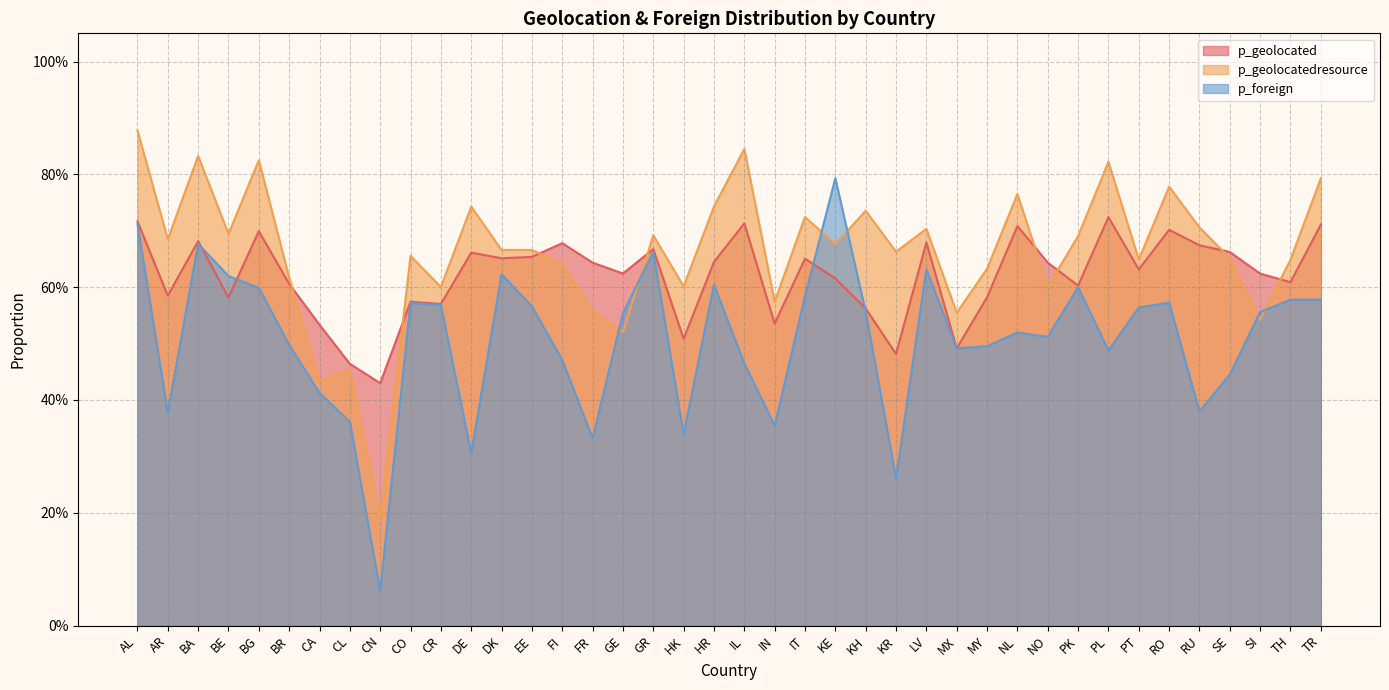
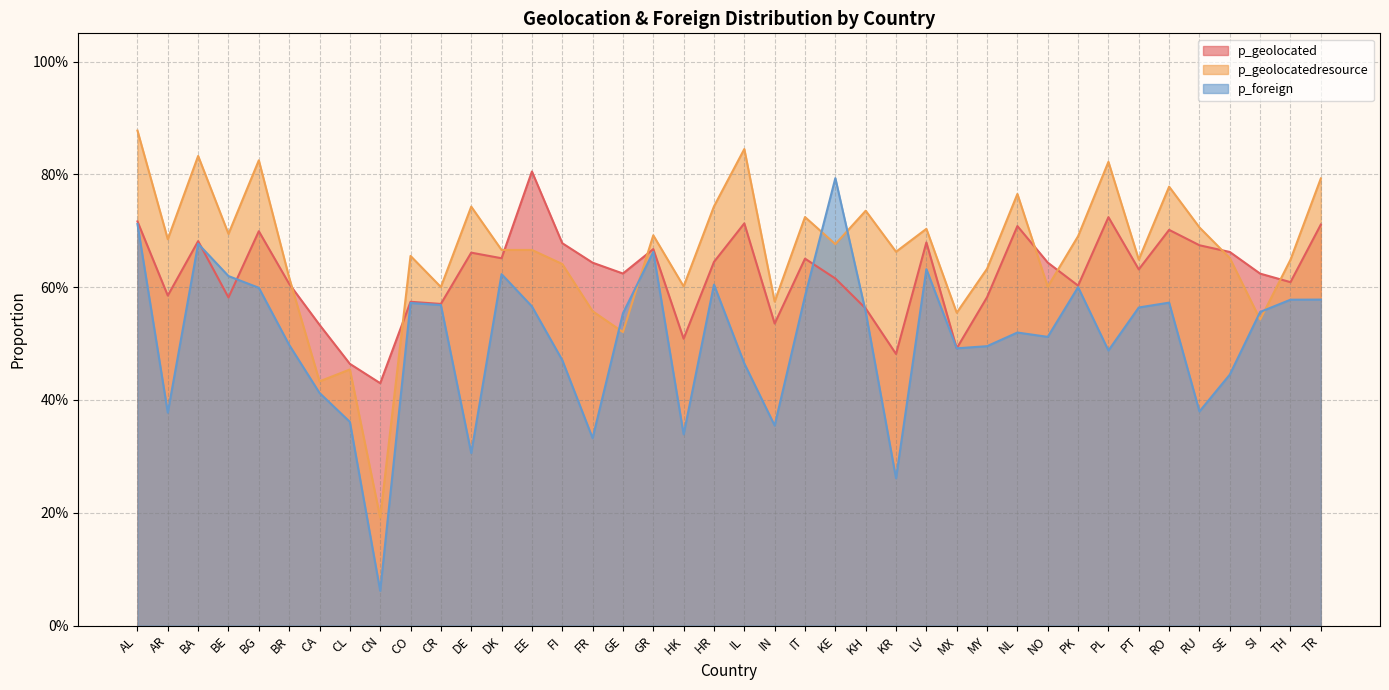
p_geolocated, EE: 65% -> 81%
